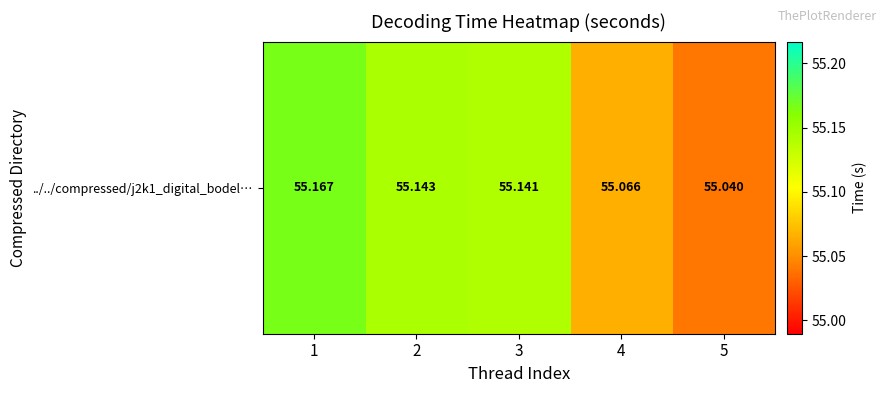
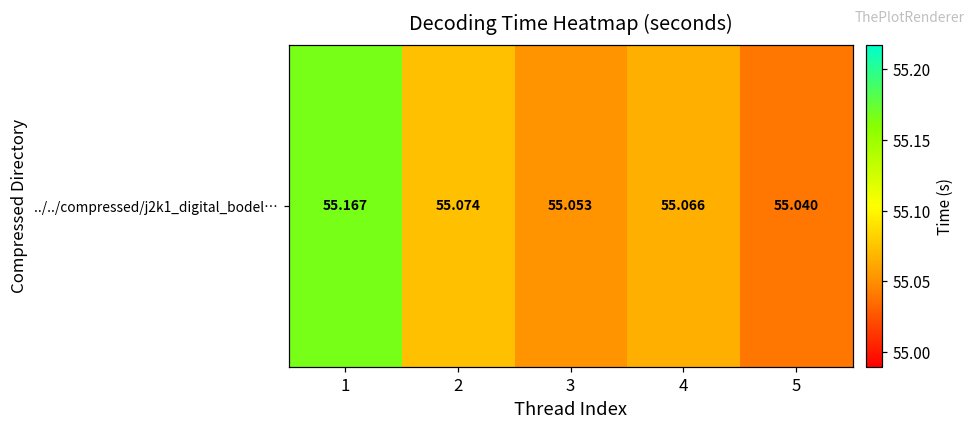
../../compressed/j2k1_digital_bodel…, 2: 55.143 -> 55.074
../../compressed/j2k1_digital_bodel…, 3: 55.141 -> 55.053
